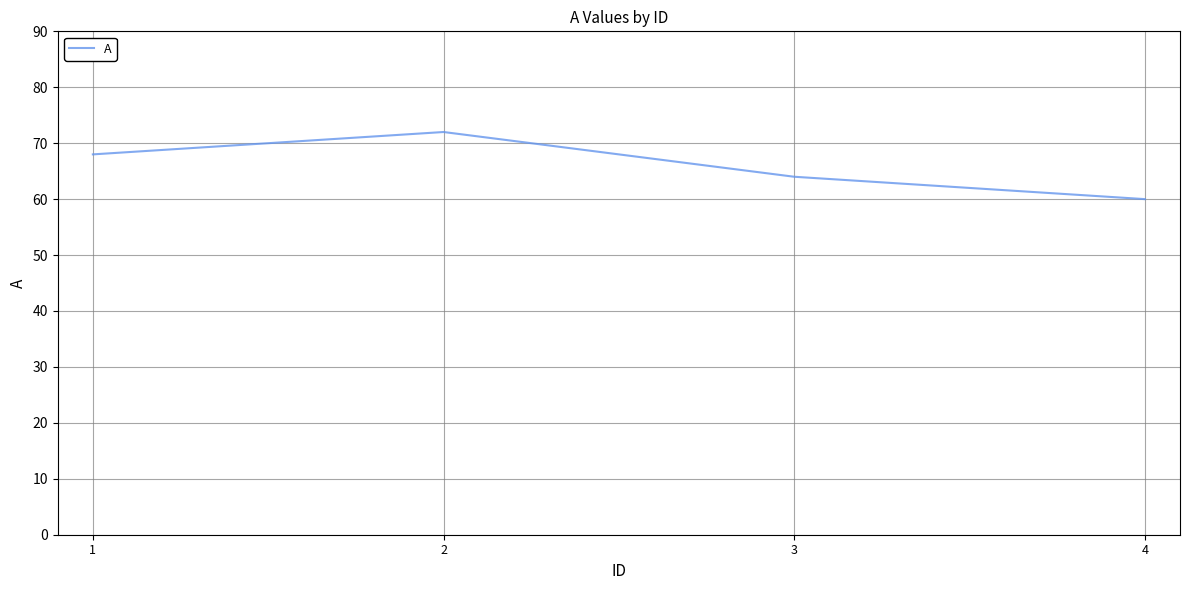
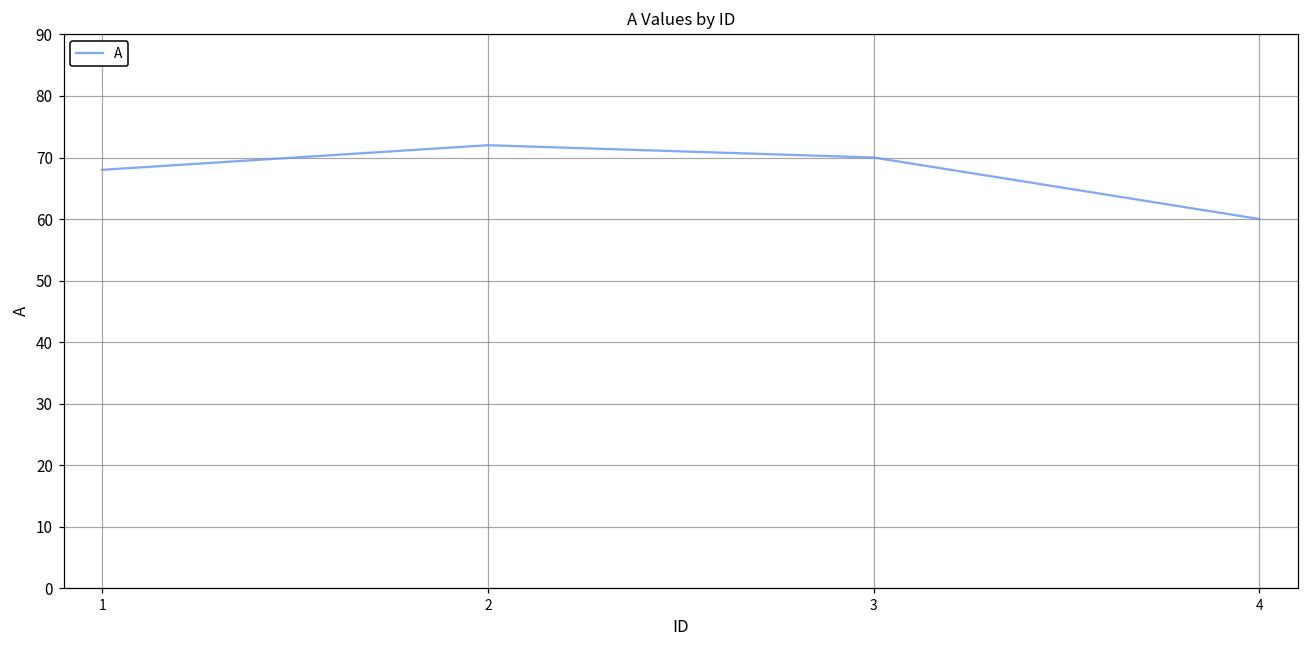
3: 64 -> 70
